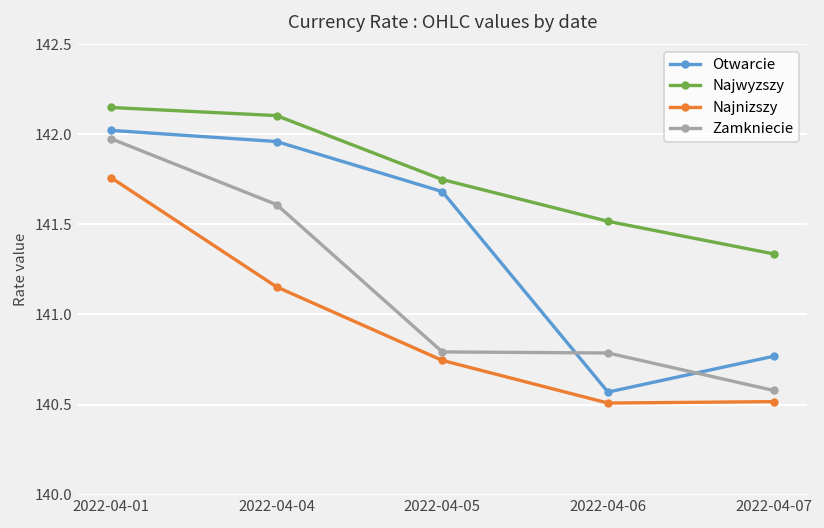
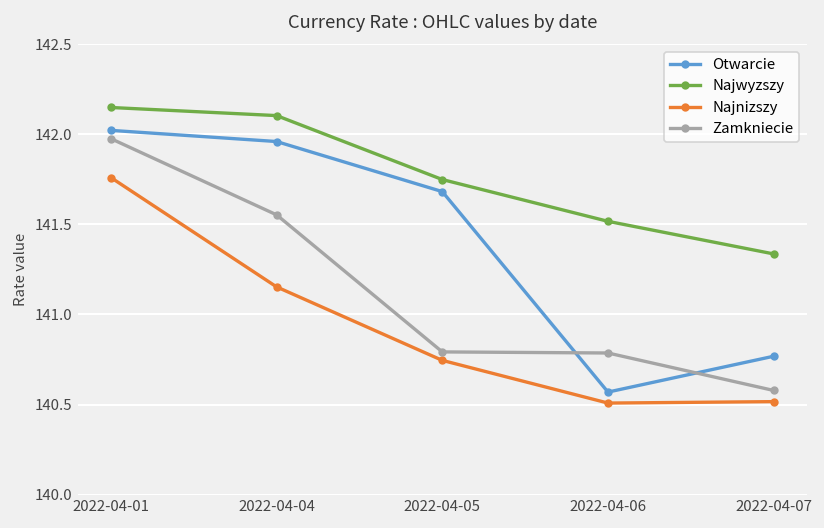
Zamkniecie, 2022-04-04: 141.61 -> 141.55
